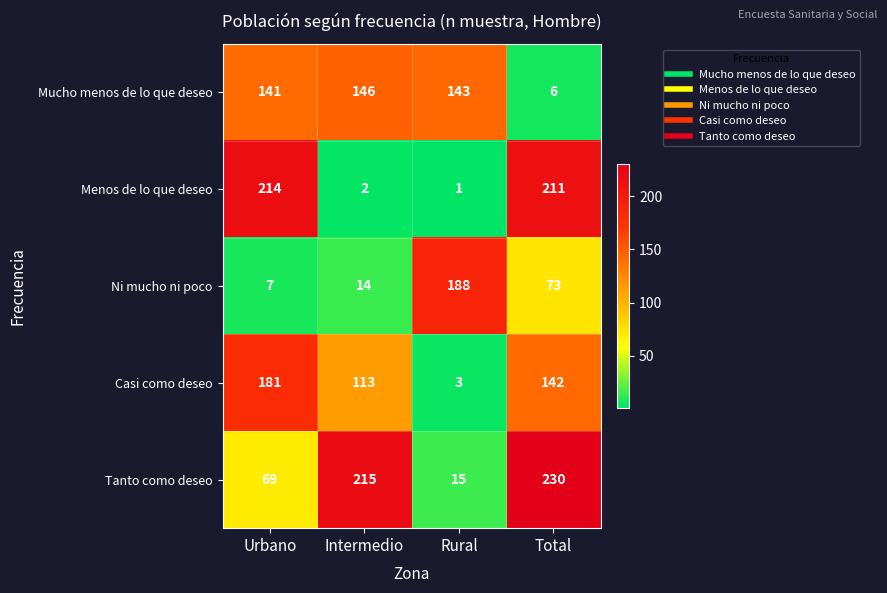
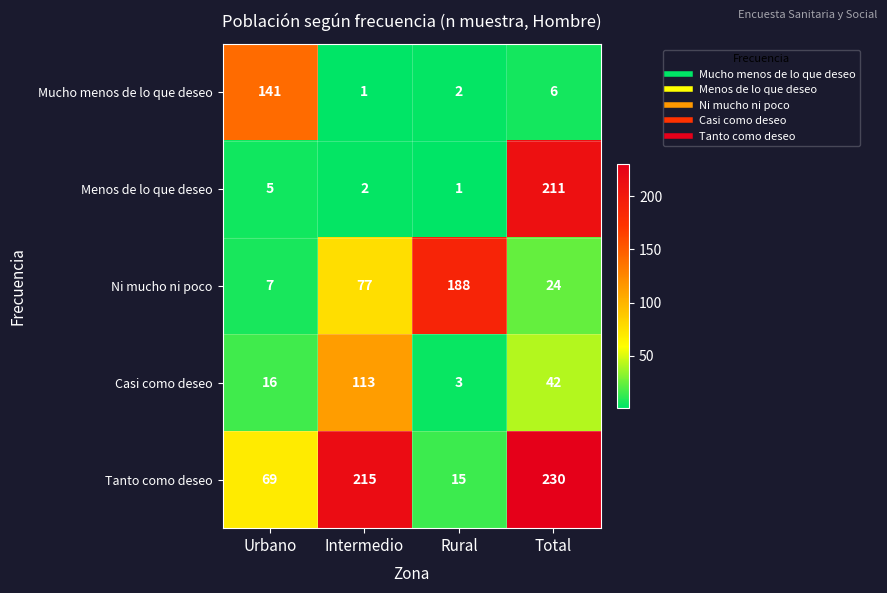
Mucho menos de lo que deseo, Intermedio: 146 -> 1
Mucho menos de lo que deseo, Rural: 143 -> 2
Menos de lo que deseo, Urbano: 214 -> 5
Ni mucho ni poco, Intermedio: 14 -> 77
Ni mucho ni poco, Total: 73 -> 24
Casi como deseo, Urbano: 181 -> 16
Casi como deseo, Total: 142 -> 42
